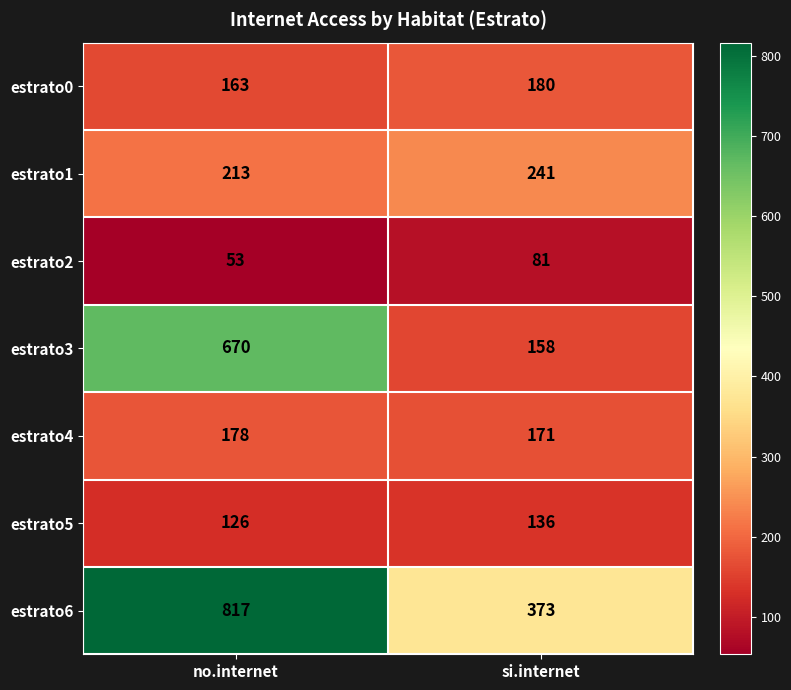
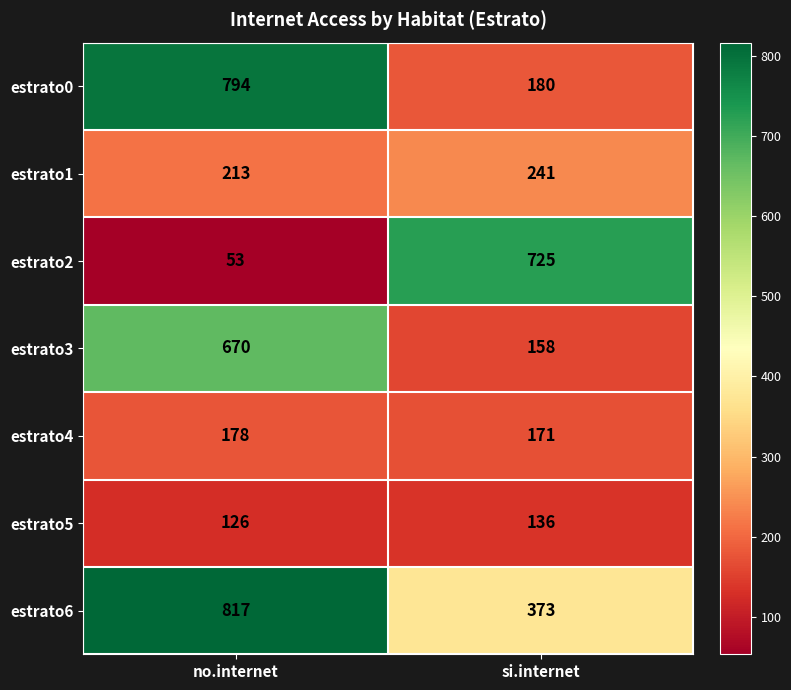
estrato0, no.internet: 163 -> 794
estrato2, si.internet: 81 -> 725
